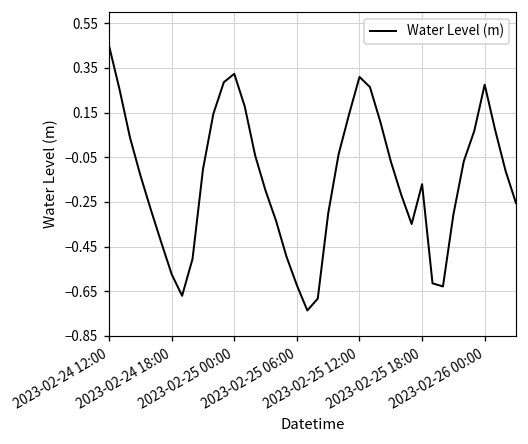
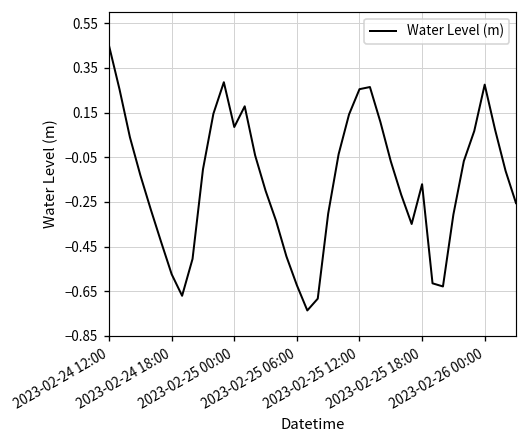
2023-02-25 00:00: 0.32 -> 0.09
2023-02-25 12:00: 0.31 -> 0.25
